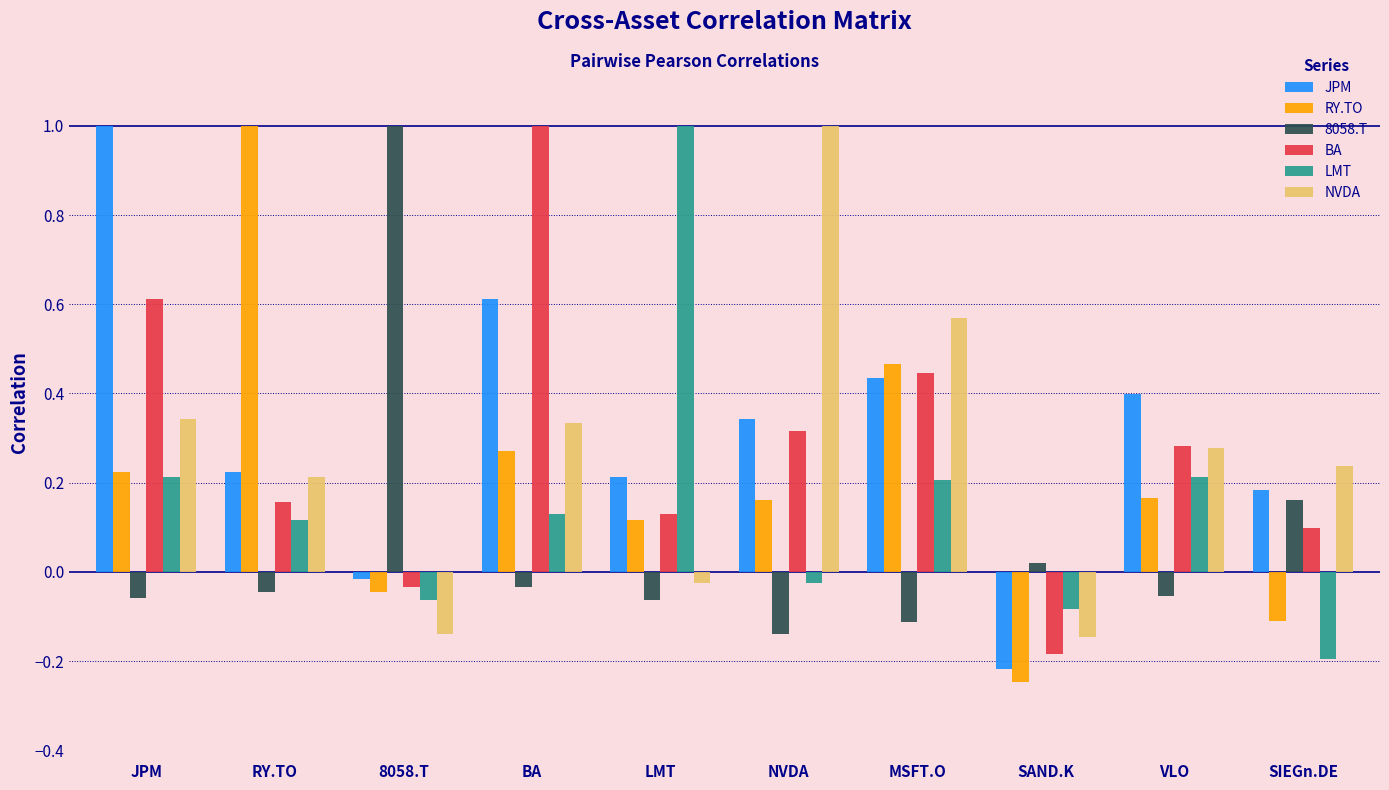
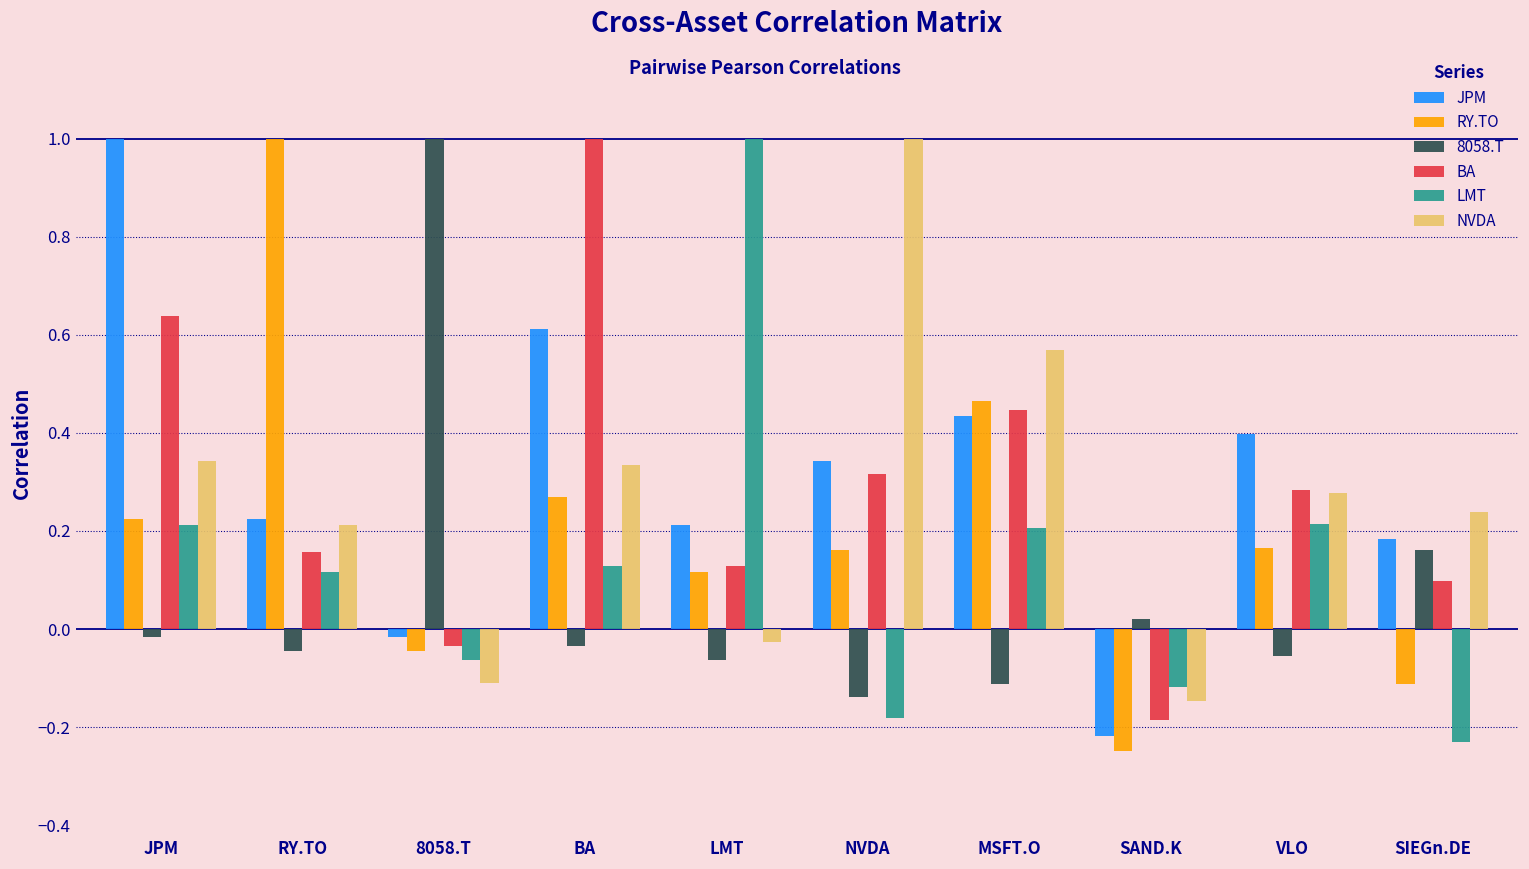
8058.T, JPM: -0.06 -> -0.02
BA, JPM: 0.61 -> 0.64
NVDA, 8058.T: -0.14 -> -0.11
LMT, NVDA: -0.03 -> -0.18
LMT, SAND.K: -0.08 -> -0.12
LMT, SIEGn.DE: -0.20 -> -0.23
